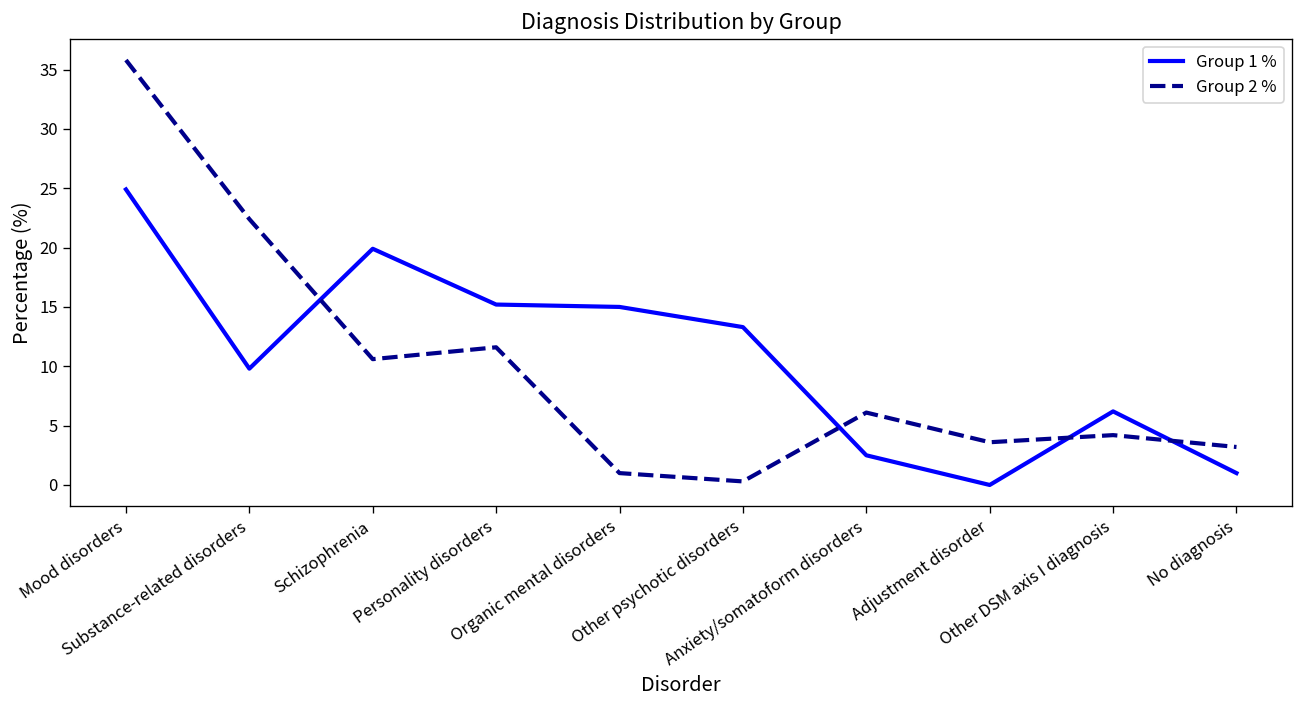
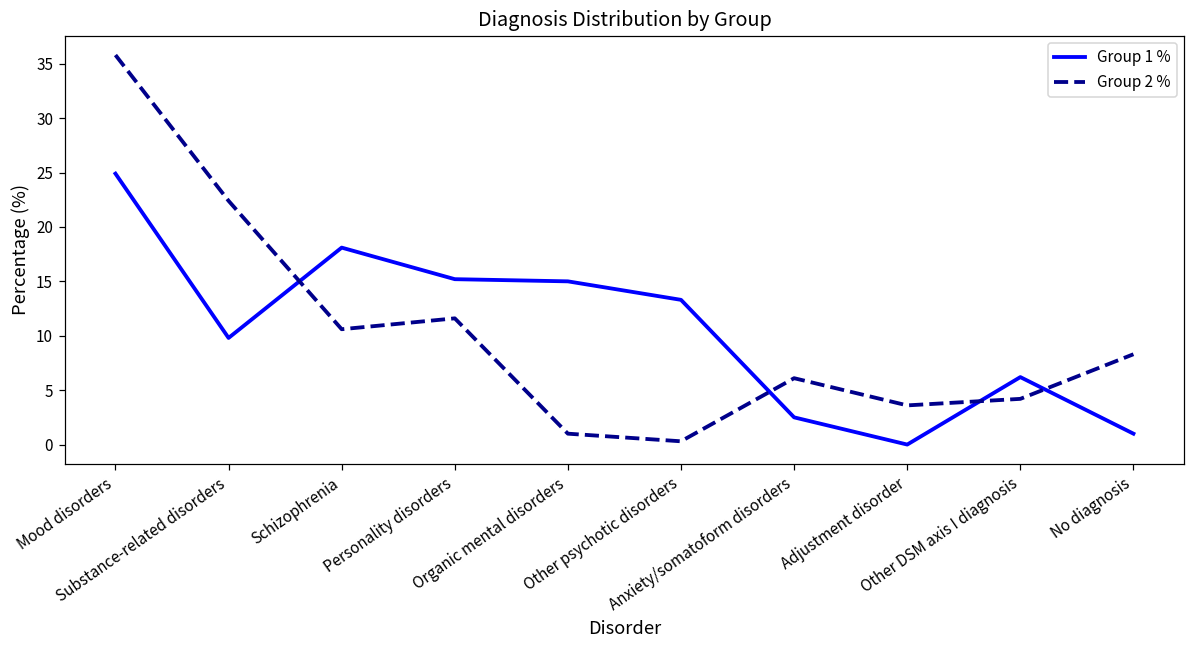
Group 1 %, Schizophrenia: 20 -> 18
Group 2 %, No diagnosis: 3 -> 8
